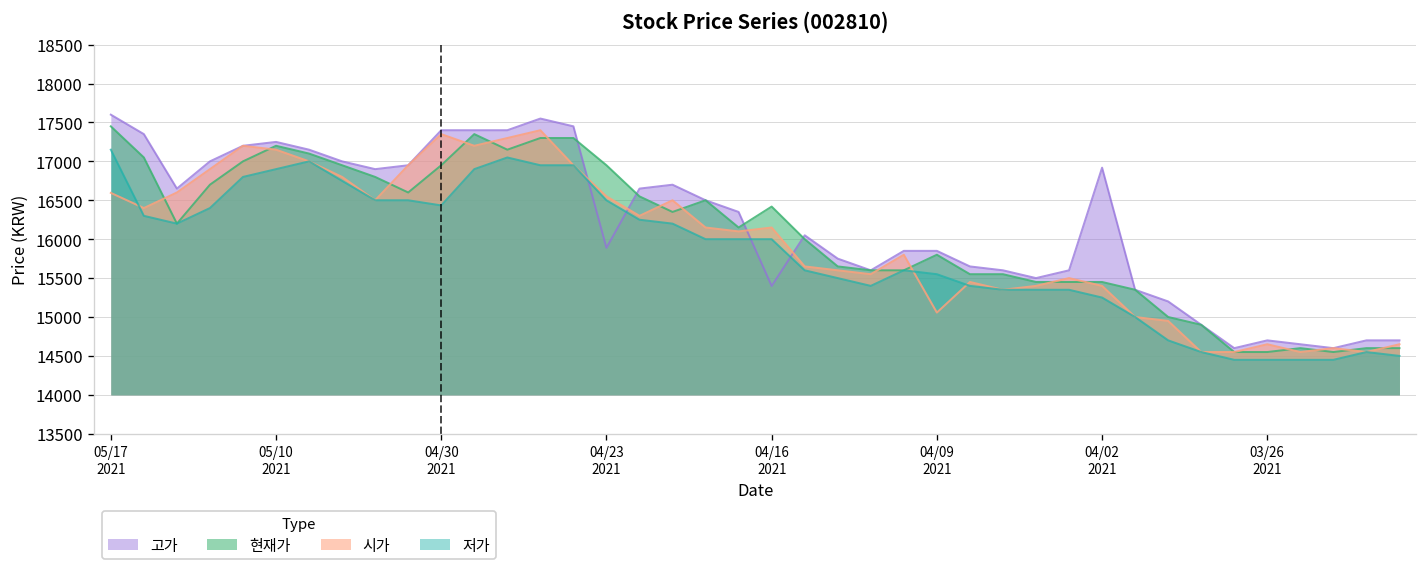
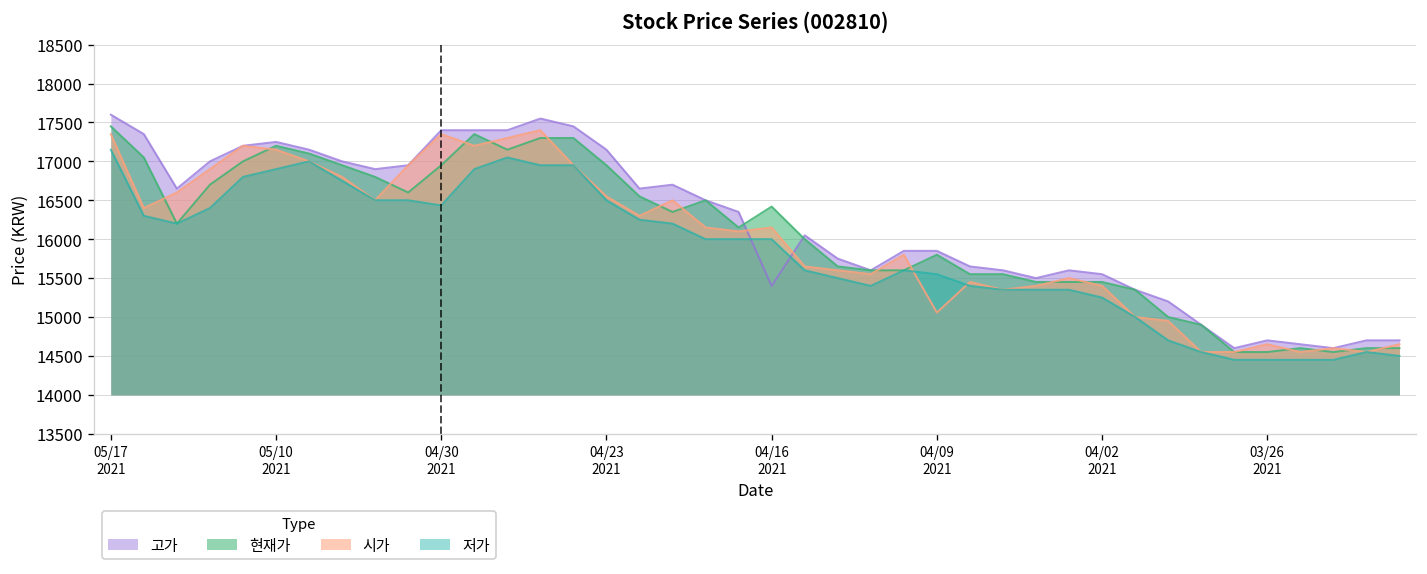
시가, 05/17 2021: 16600 -> 17400
고가, 04/23 2021: 15900 -> 17200
고가, 04/02 2021: 16900 -> 15600
